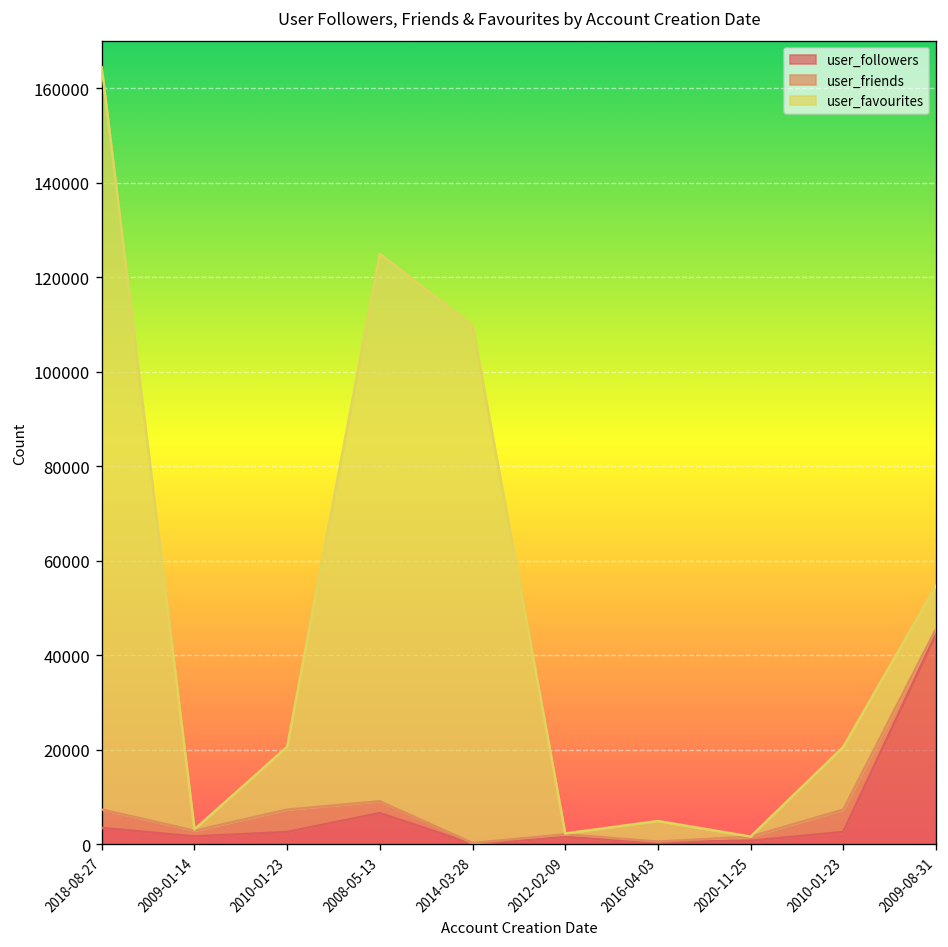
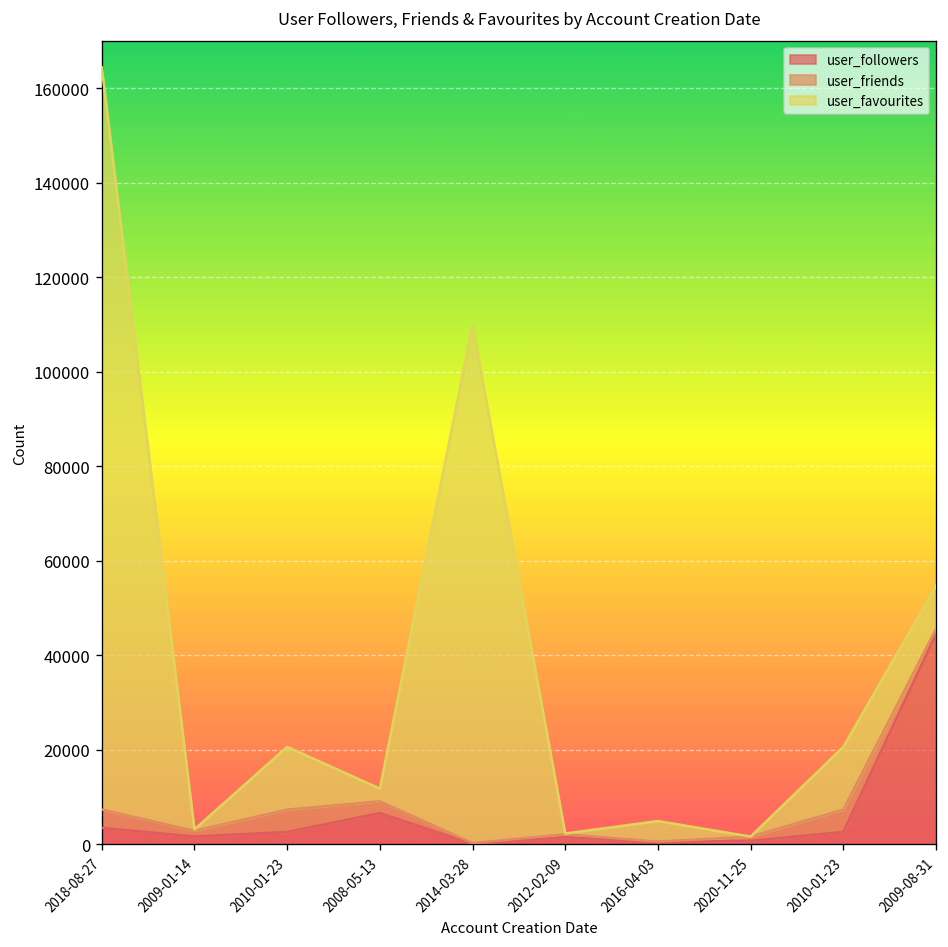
user_favourites, 2008-05-13: 116000 -> 3000
